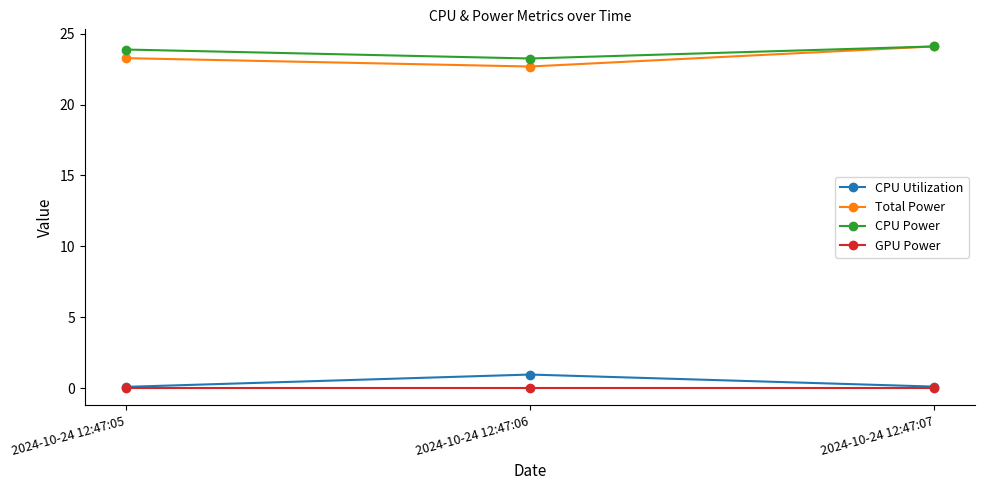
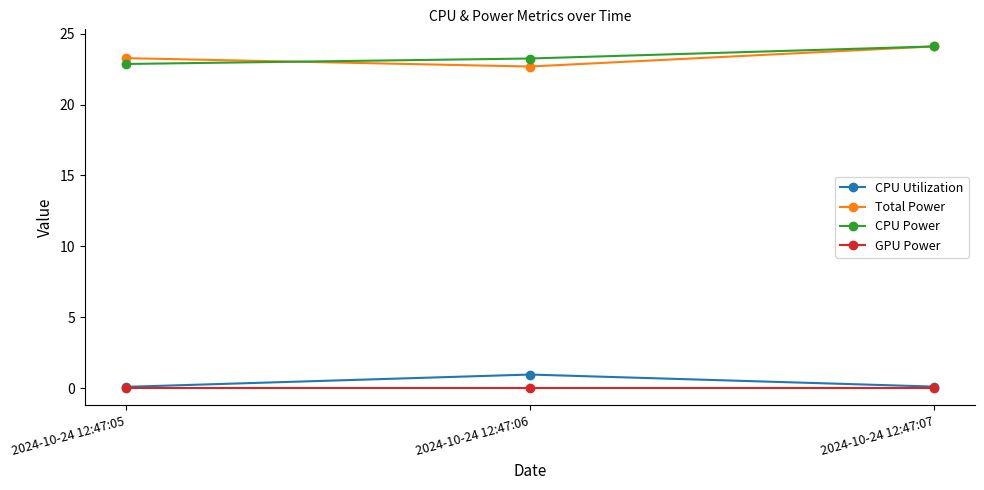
CPU Power, 2024-10-24 12:47:05: 23.9 -> 22.9
